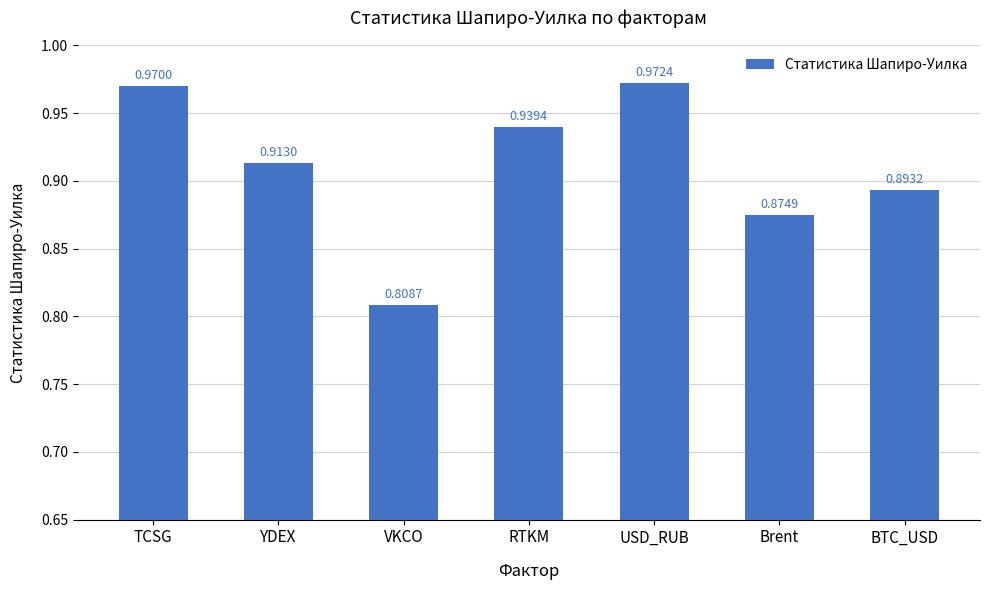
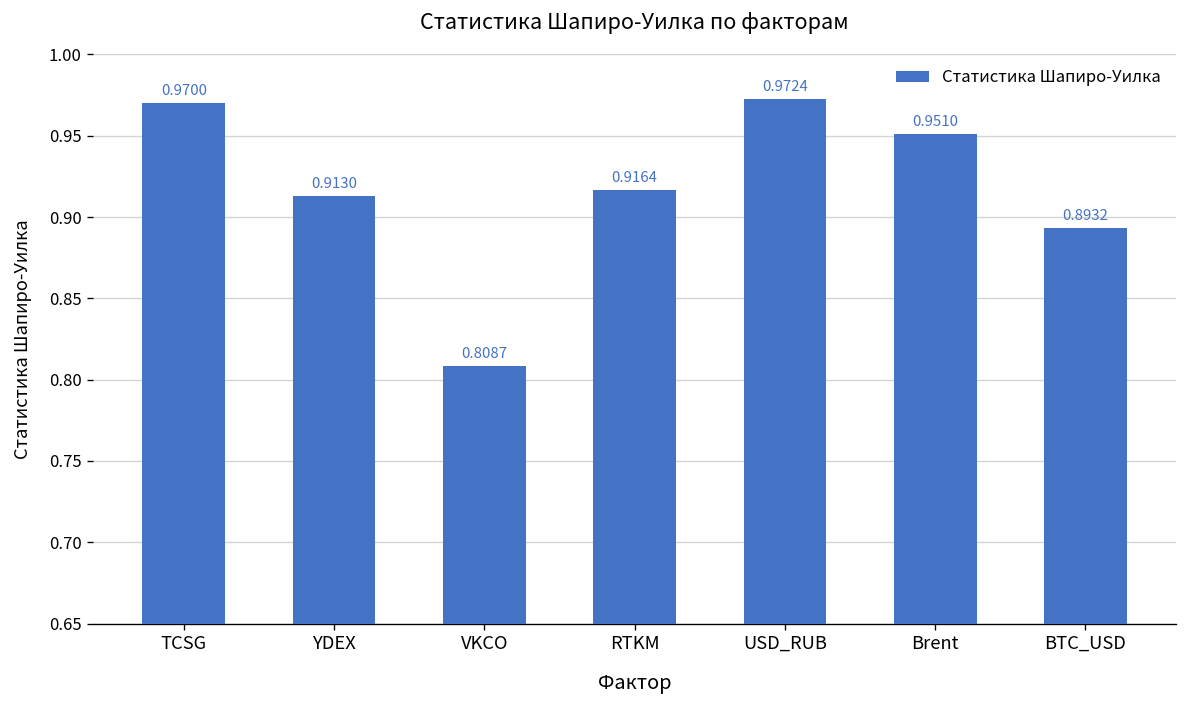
RTKM: 0.9394 -> 0.9164
Brent: 0.8749 -> 0.9510
